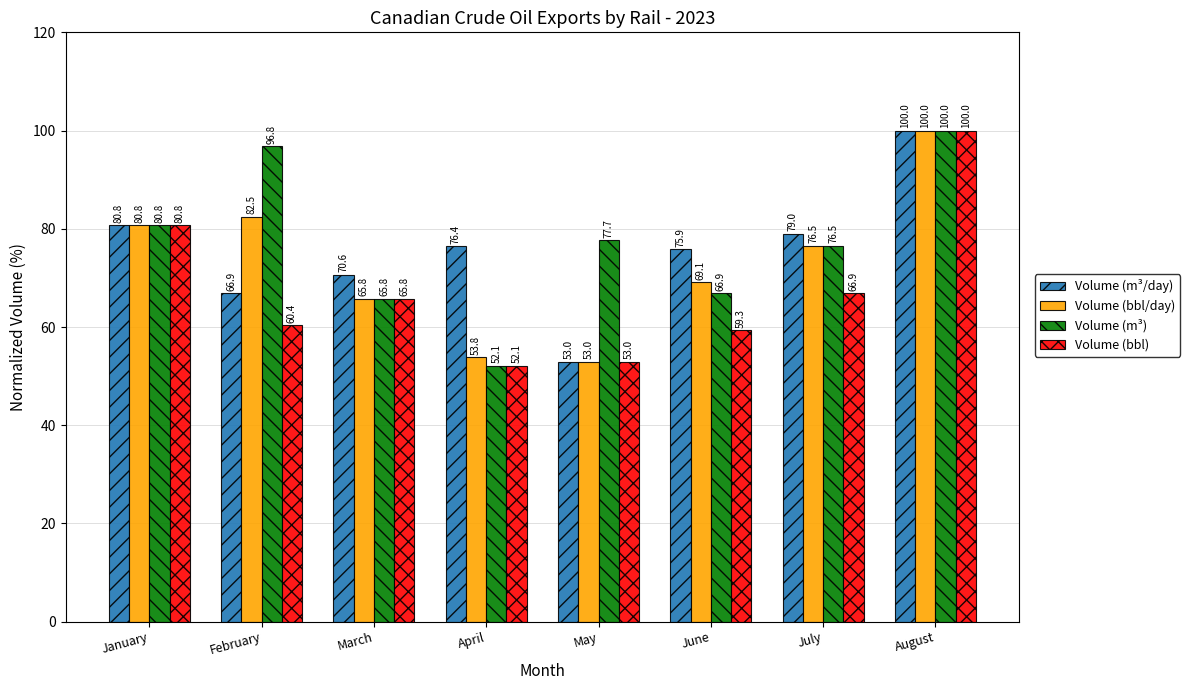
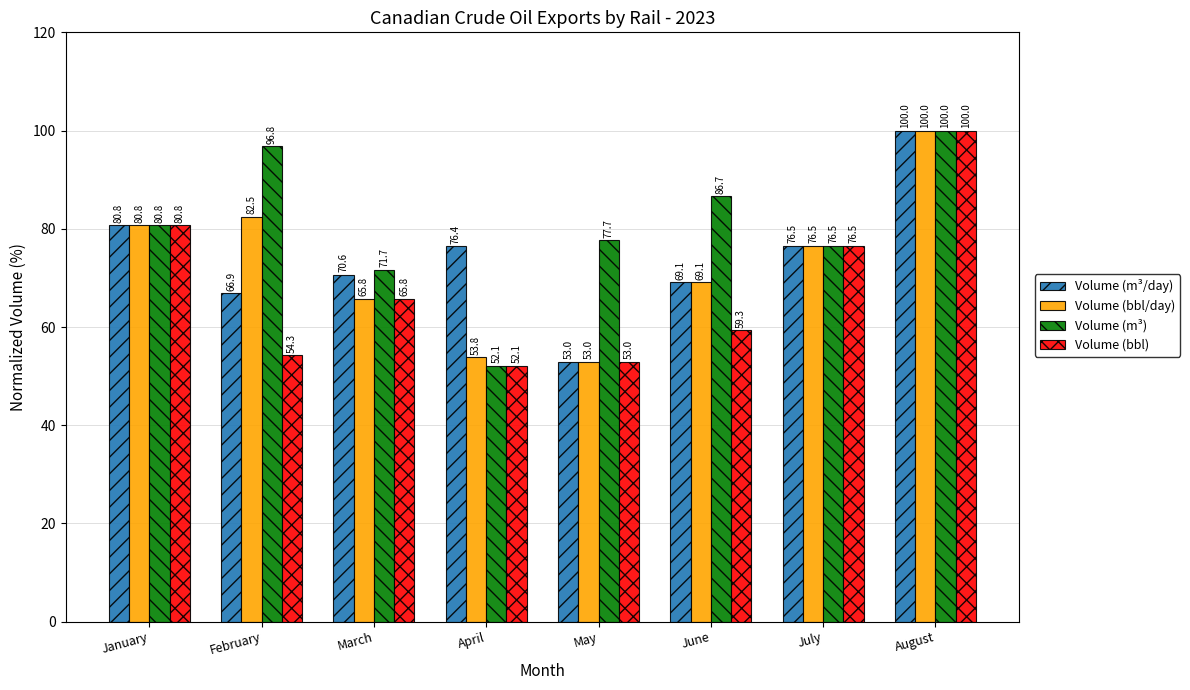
Volume (bbl), February: 60.4 -> 54.3
Volume (m³), March: 65.8 -> 71.7
Volume (m³/day), June: 75.9 -> 69.1
Volume (m³), June: 66.9 -> 86.7
Volume (m³/day), July: 79.0 -> 76.5
Volume (bbl), July: 66.9 -> 76.5
